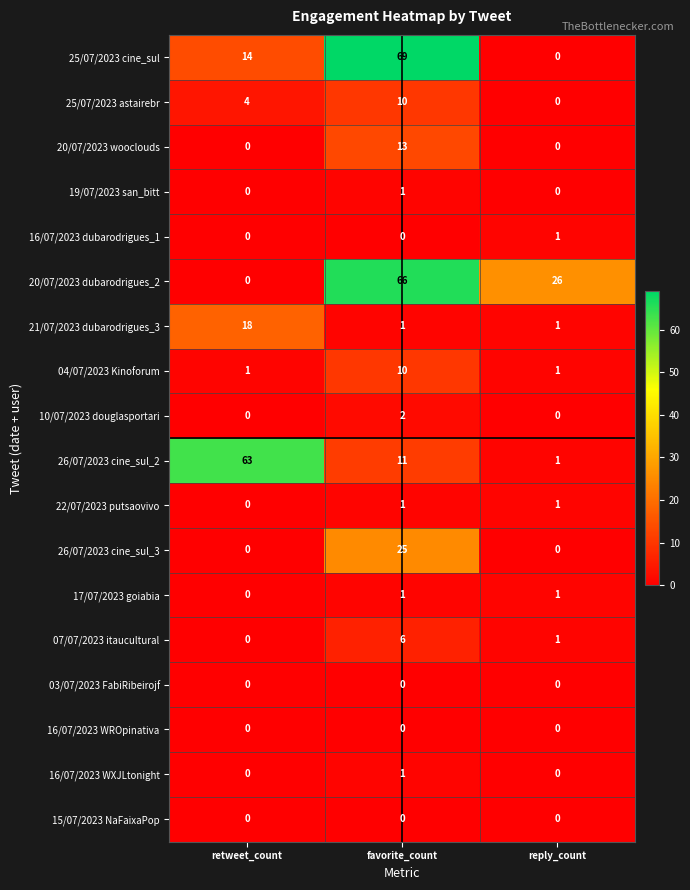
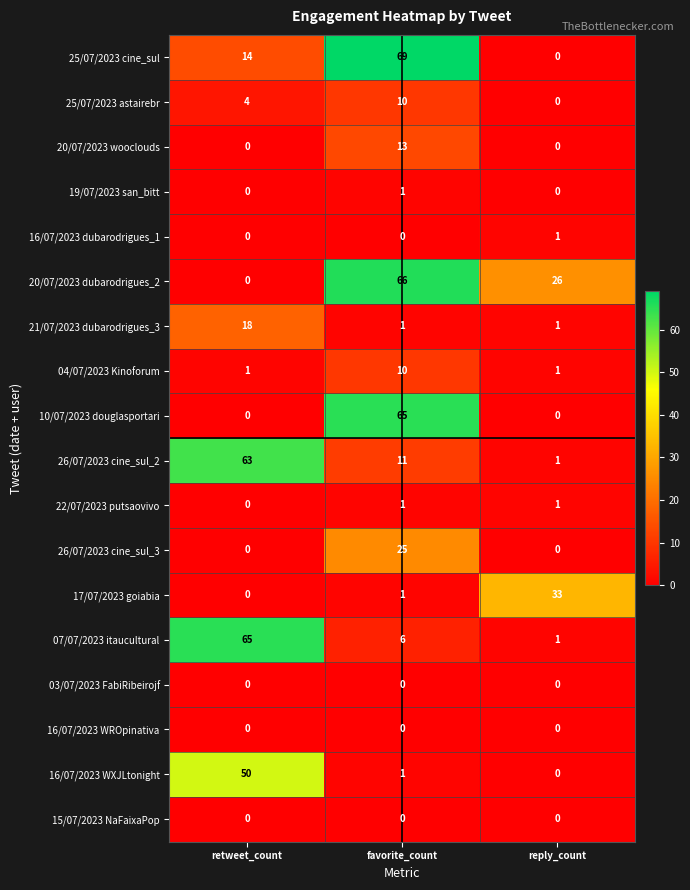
10/07/2023 douglasportari, favorite_count: 2 -> 65
17/07/2023 goiabia, reply_count: 1 -> 33
07/07/2023 itaucultural, retweet_count: 0 -> 65
16/07/2023 WXJLtonight, retweet_count: 0 -> 50
